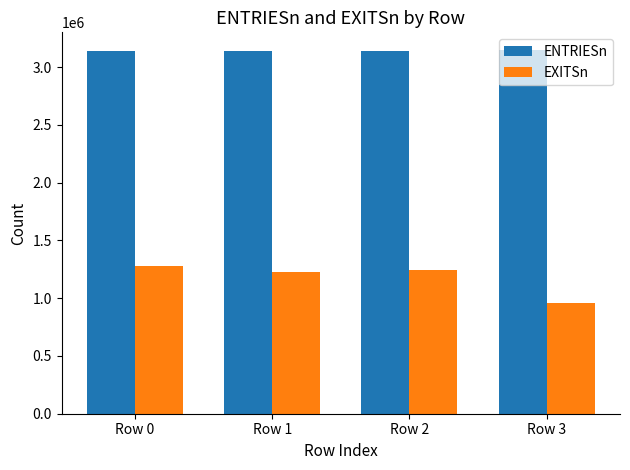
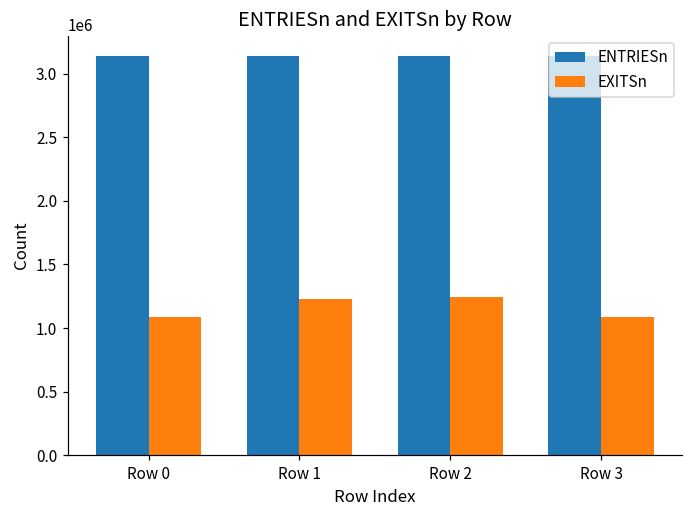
EXITSn, Row 0: 1280000 -> 1090000
EXITSn, Row 3: 960000 -> 1090000
